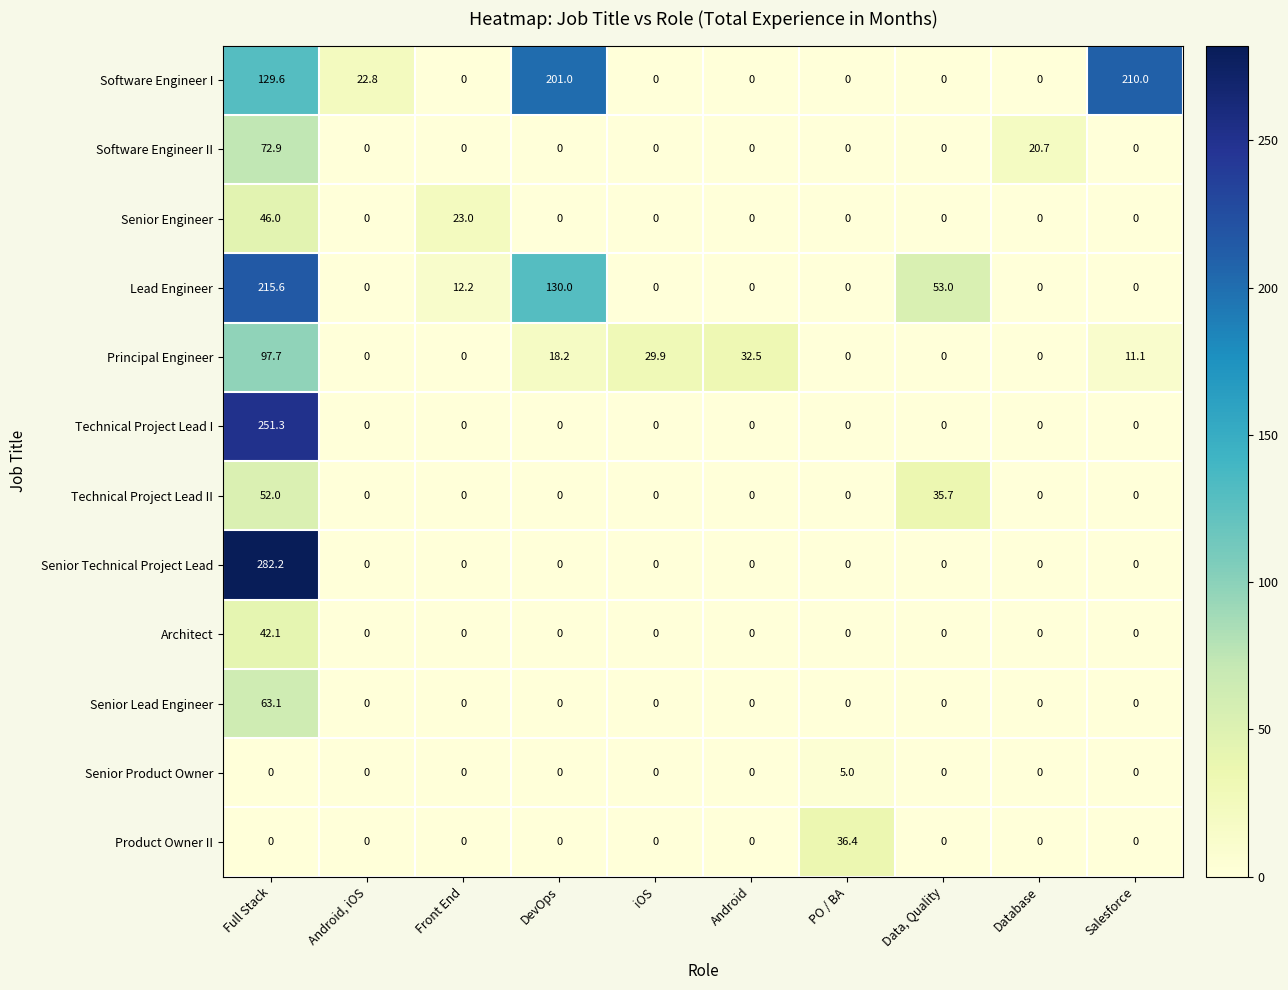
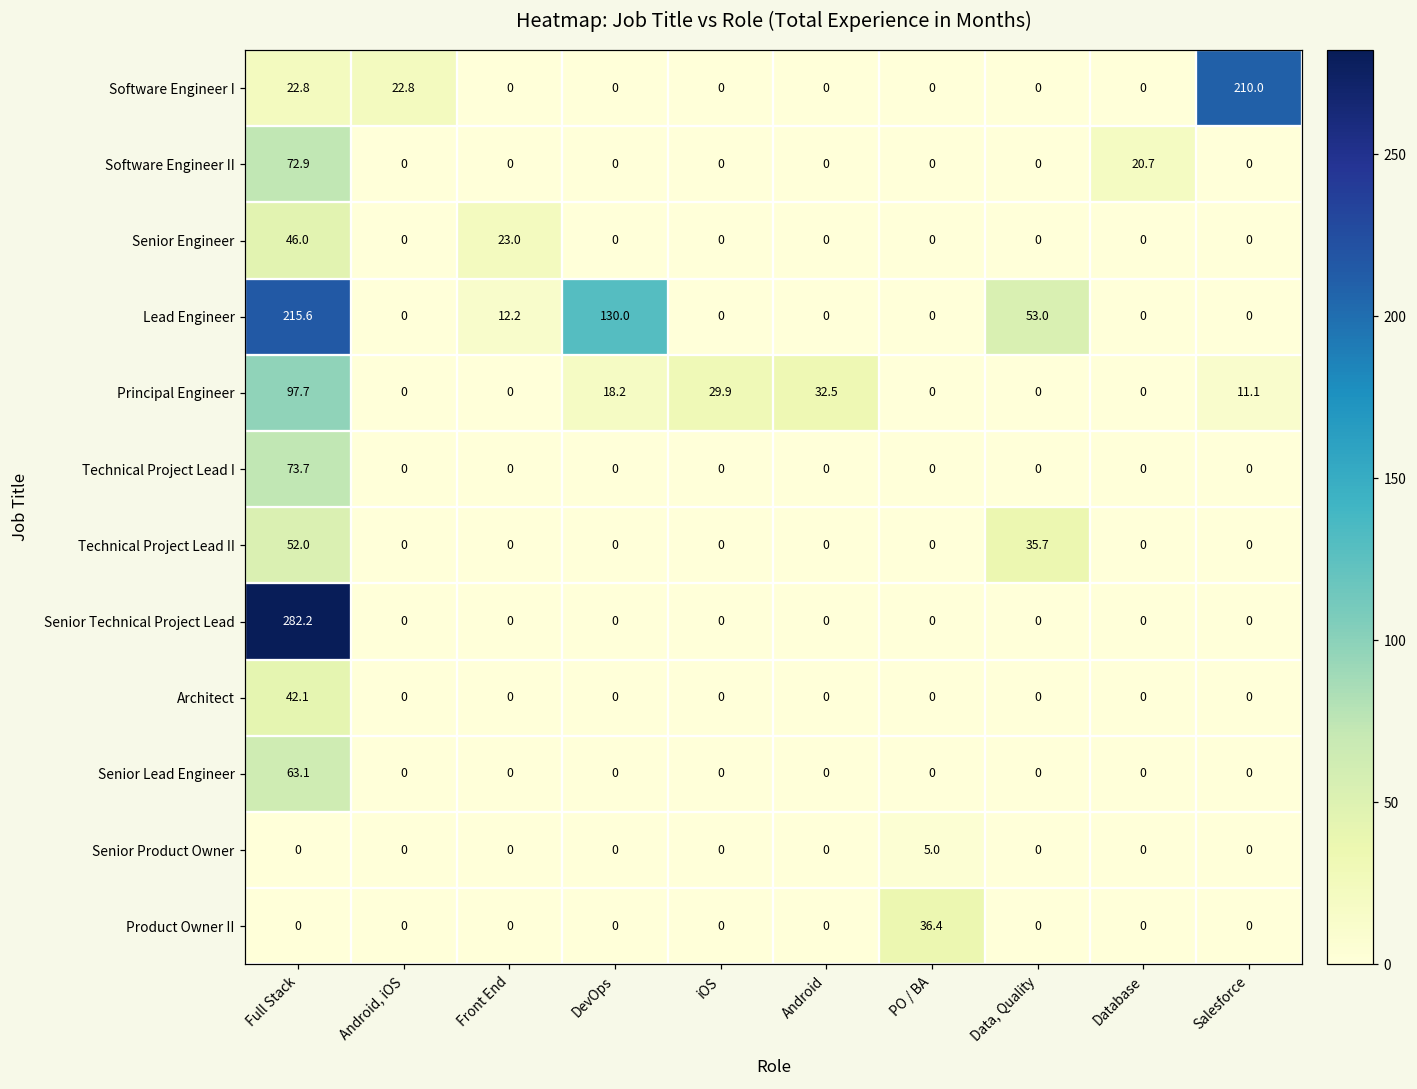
Software Engineer I, Full Stack: 129.6 -> 22.8
Software Engineer I, DevOps: 201.0 -> 0
Technical Project Lead I, Full Stack: 251.3 -> 73.7
